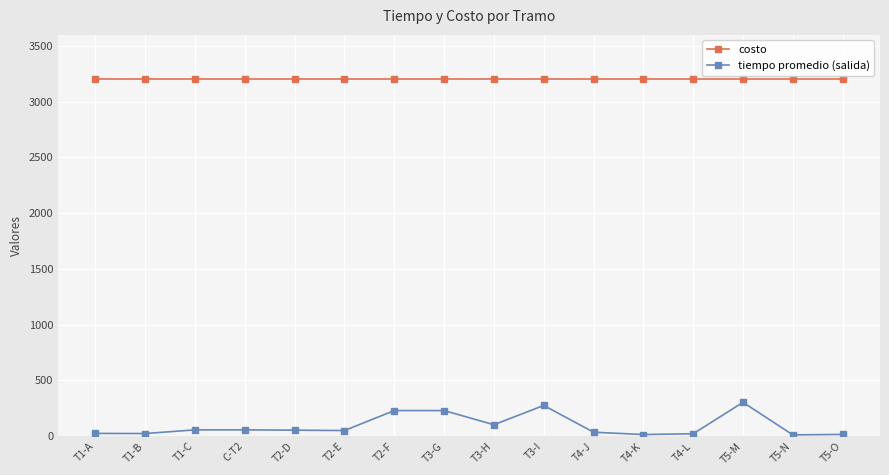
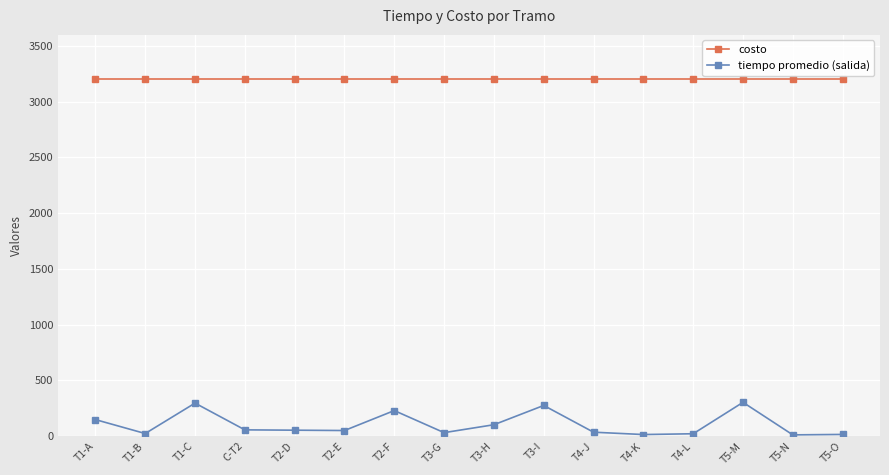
tiempo promedio (salida), T1-A: 20 -> 150
tiempo promedio (salida), T1-C: 60 -> 300
tiempo promedio (salida), T3-G: 230 -> 30
